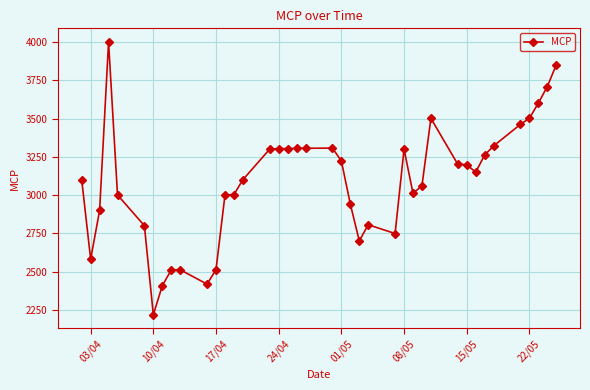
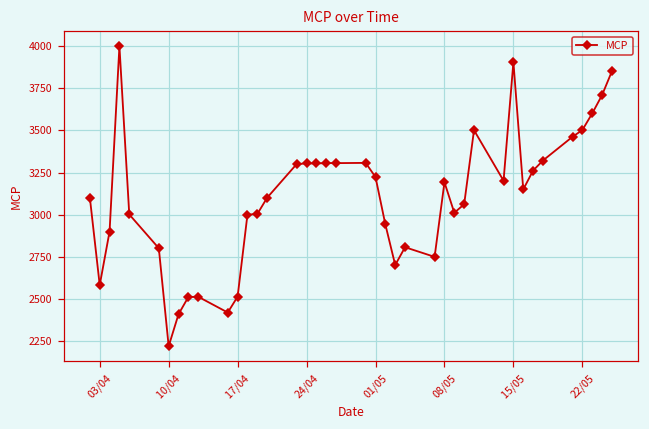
08/05: 3300 -> 3190
15/05: 3200 -> 3900
